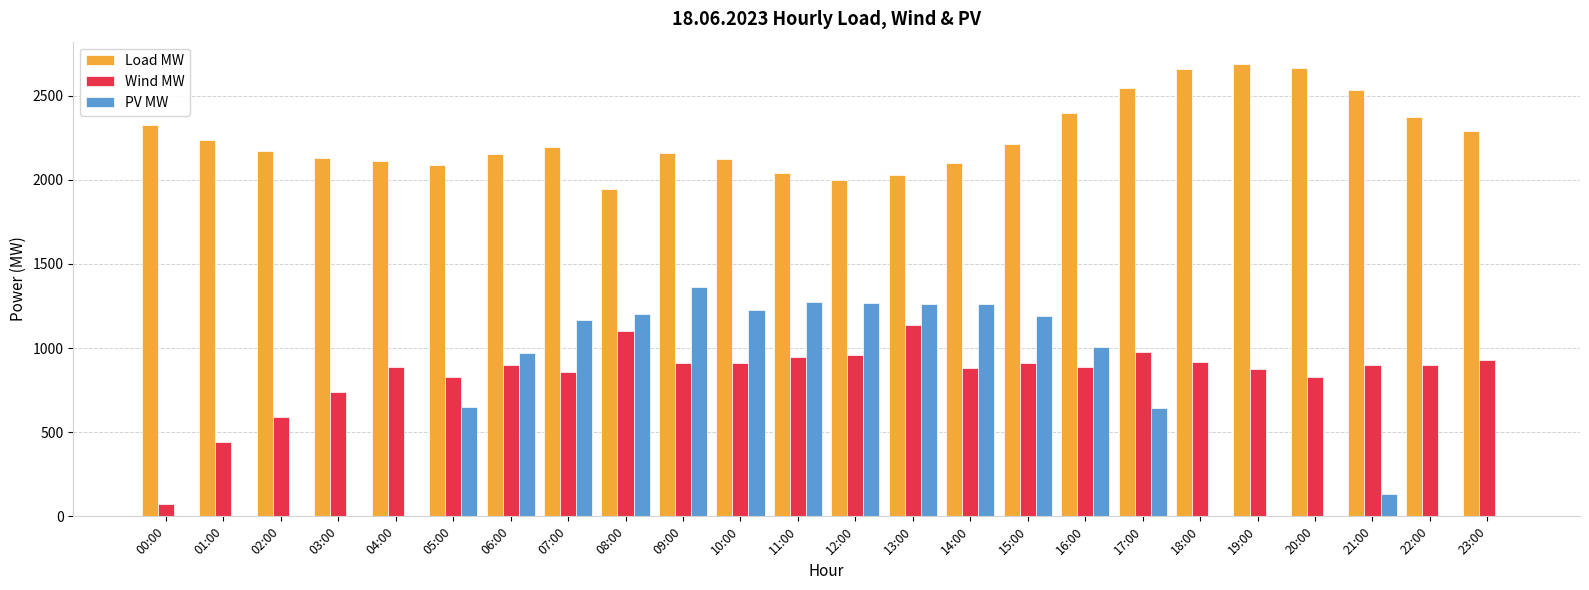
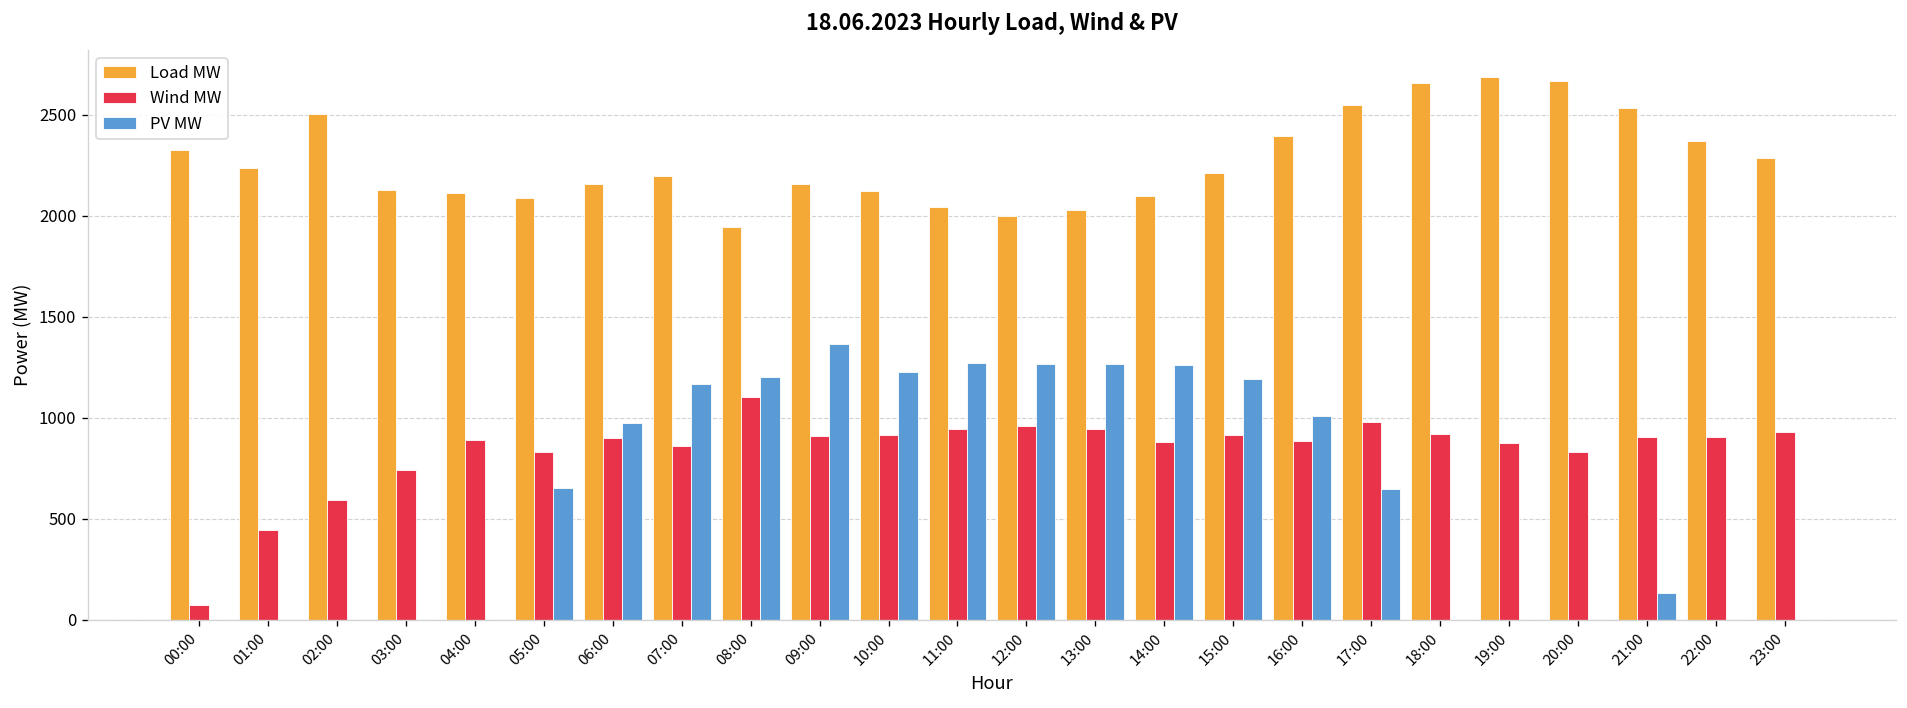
Load MW, 02:00: 2170 -> 2500
Wind MW, 13:00: 1140 -> 940
